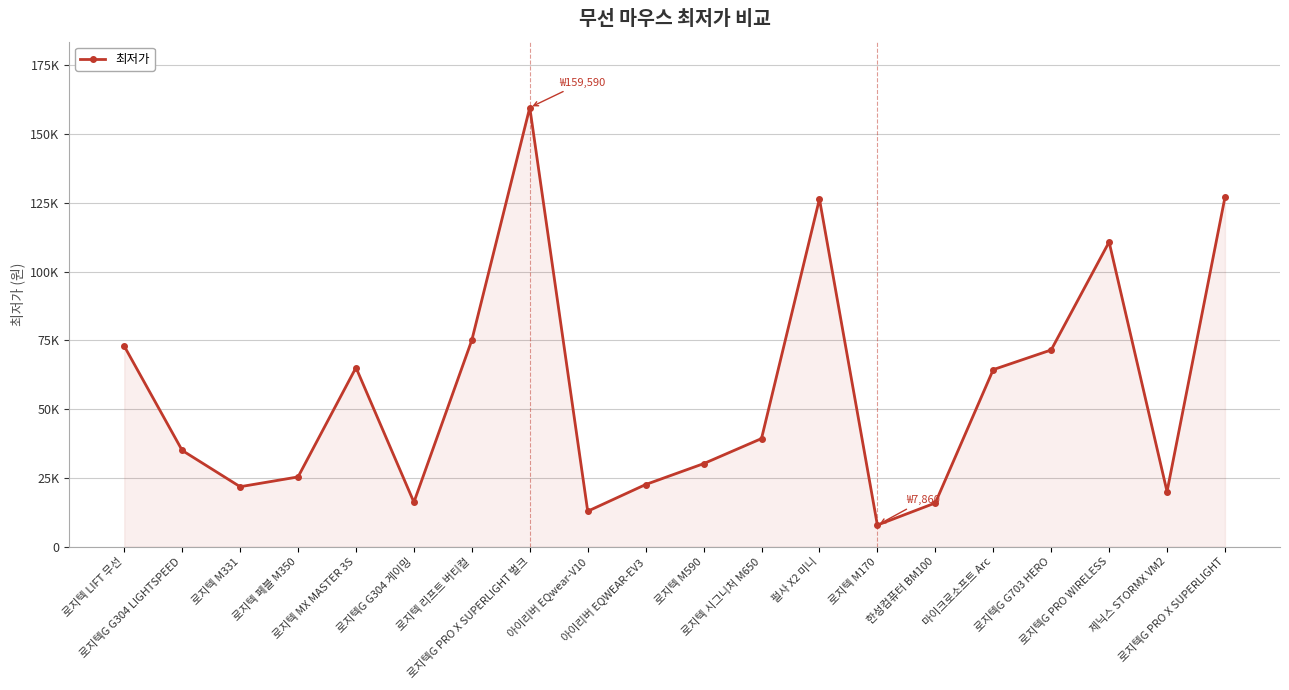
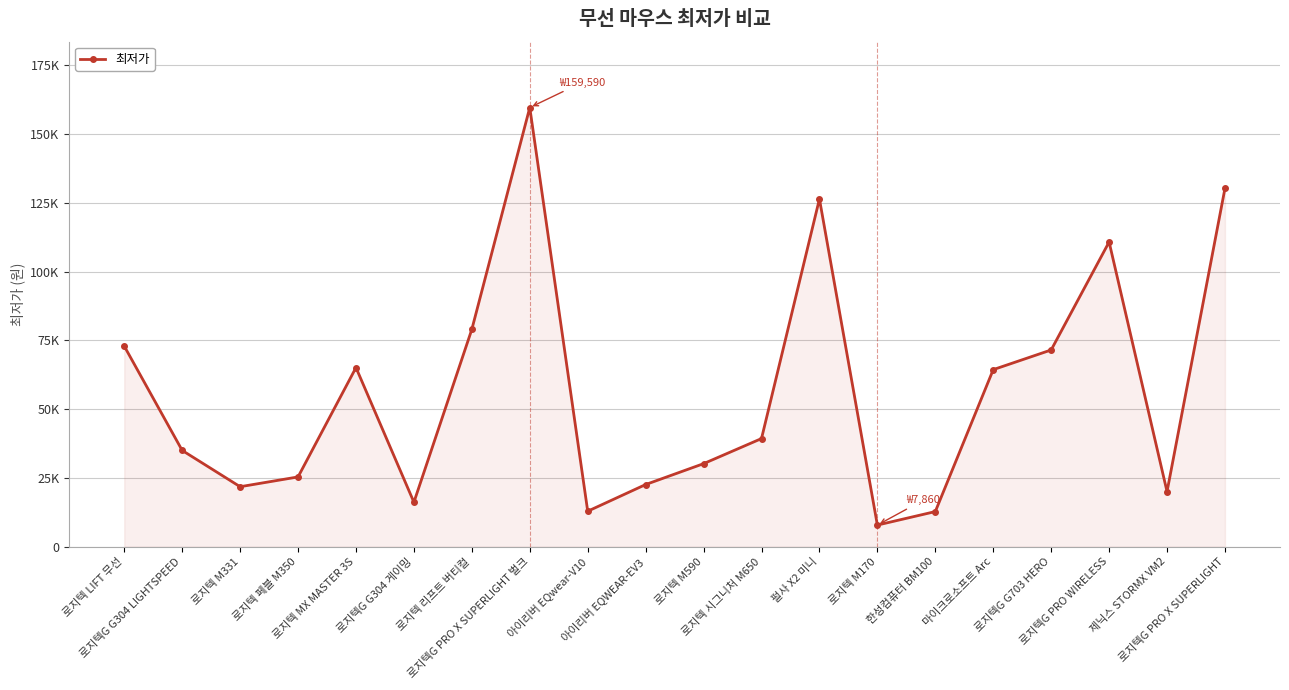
로지텍 리프트 버티컬: 75000 -> 79000
한성컴퓨터 BM100: 16000 -> 13000
로지텍G PRO X SUPERLIGHT: 127000 -> 130000
